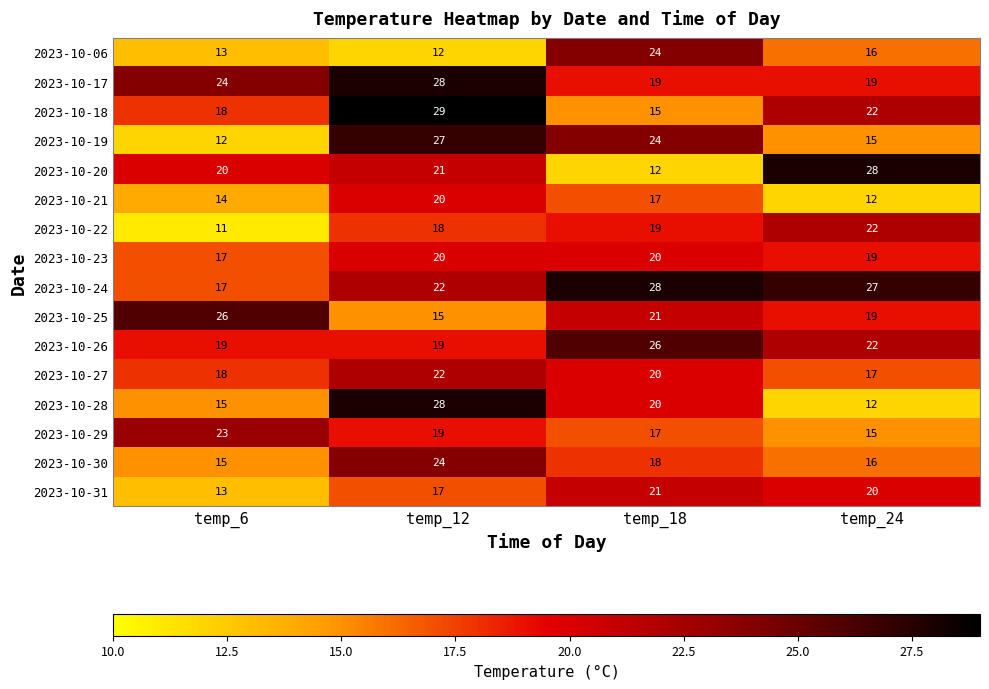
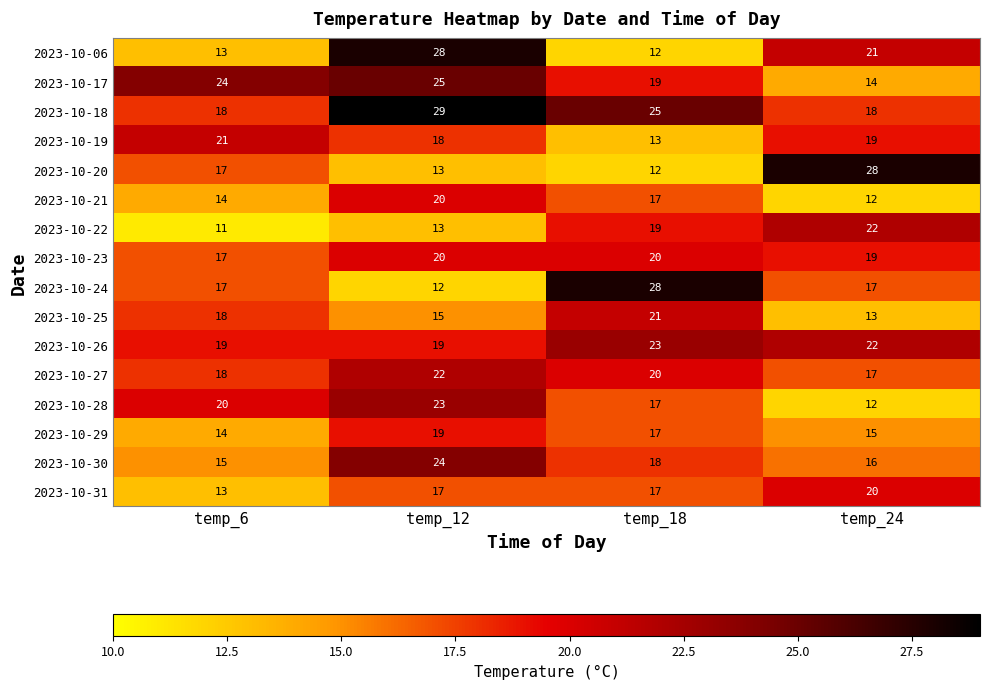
2023-10-06, temp_12: 12 -> 28
2023-10-06, temp_18: 24 -> 12
2023-10-06, temp_24: 16 -> 21
2023-10-17, temp_12: 28 -> 25
2023-10-17, temp_24: 19 -> 14
2023-10-18, temp_18: 15 -> 25
2023-10-18, temp_24: 22 -> 18
2023-10-19, temp_6: 12 -> 21
2023-10-19, temp_12: 27 -> 18
2023-10-19, temp_18: 24 -> 13
2023-10-19, temp_24: 15 -> 19
2023-10-20, temp_6: 20 -> 17
2023-10-20, temp_12: 21 -> 13
2023-10-22, temp_12: 18 -> 13
2023-10-24, temp_12: 22 -> 12
2023-10-24, temp_24: 27 -> 17
2023-10-25, temp_6: 26 -> 18
2023-10-25, temp_24: 19 -> 13
2023-10-26, temp_18: 26 -> 23
2023-10-28, temp_6: 15 -> 20
2023-10-28, temp_12: 28 -> 23
2023-10-28, temp_18: 20 -> 17
2023-10-29, temp_6: 23 -> 14
2023-10-31, temp_18: 21 -> 17
